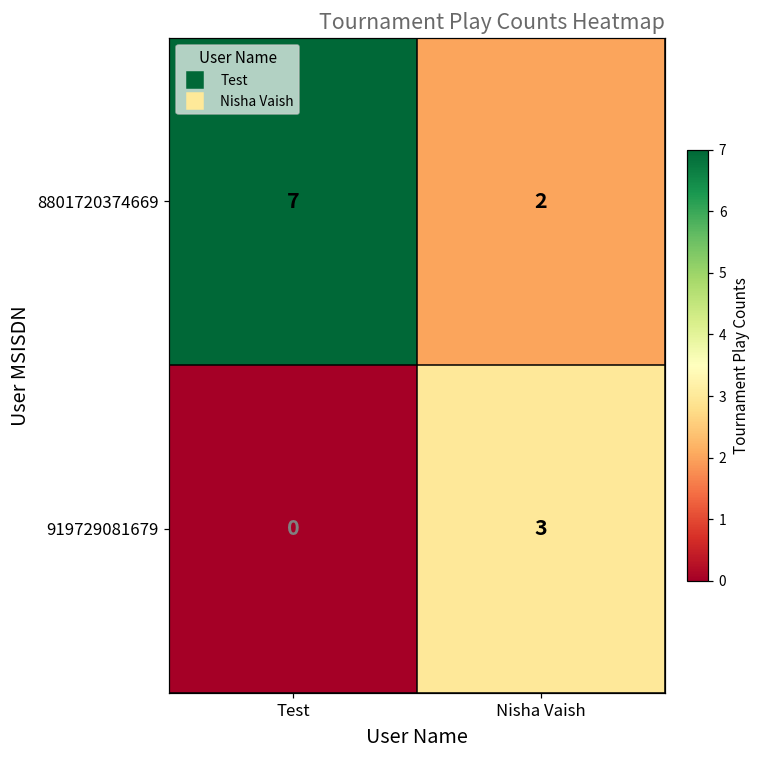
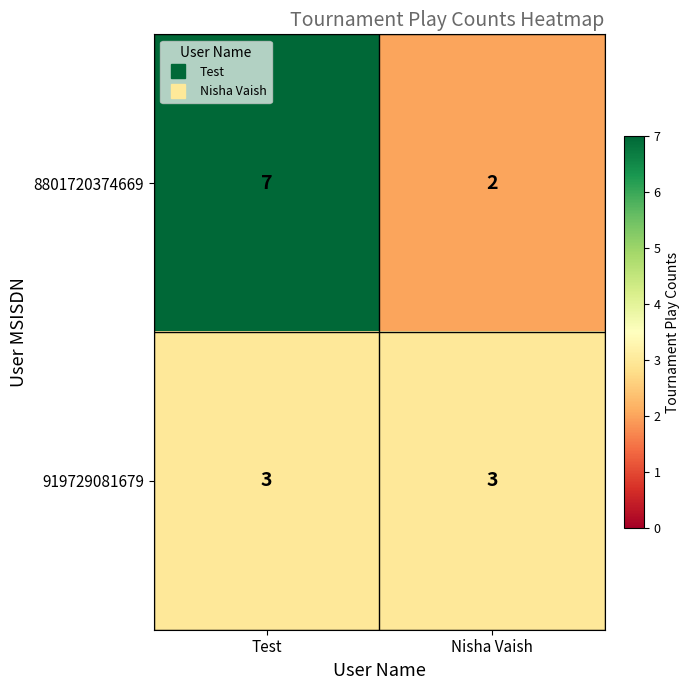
919729081679, Test: 0 -> 3
